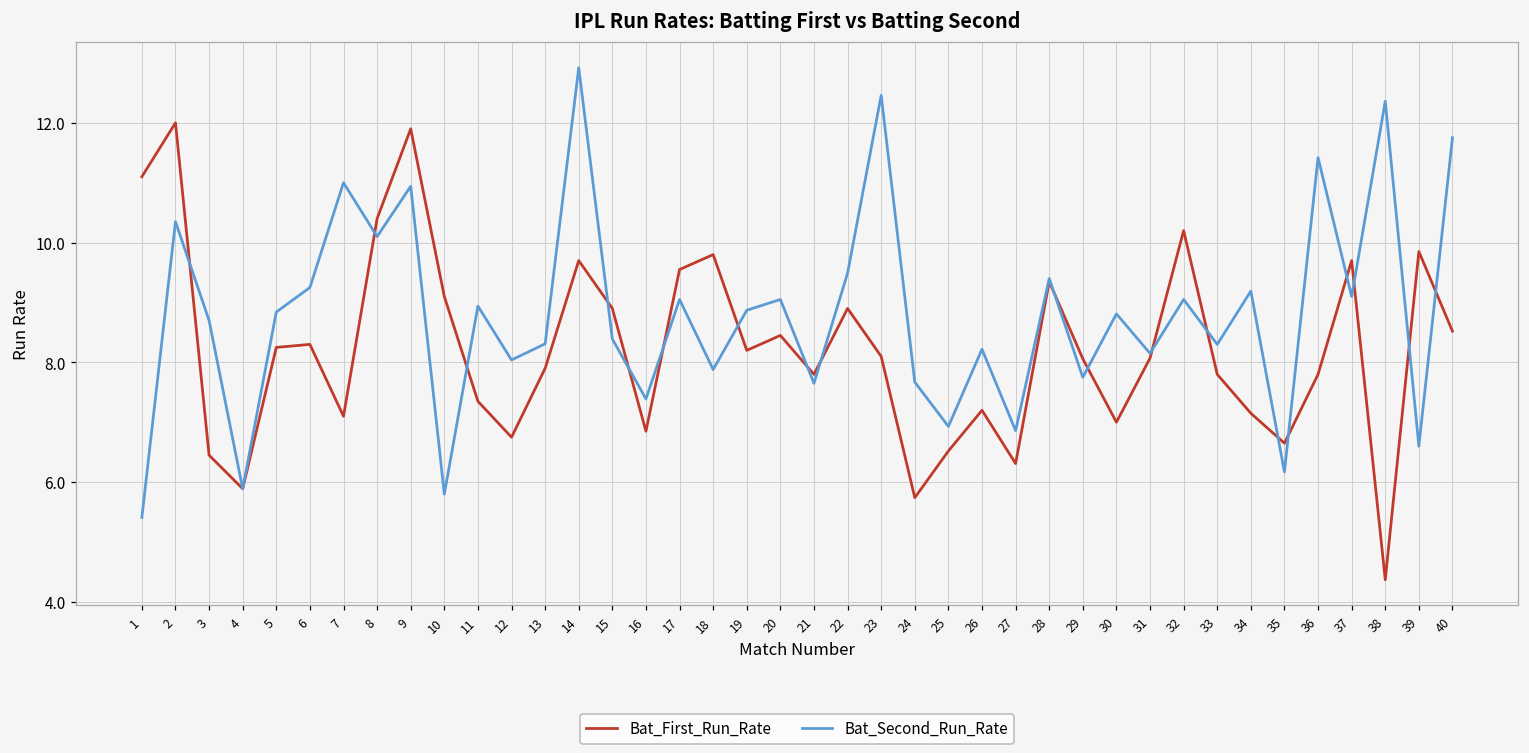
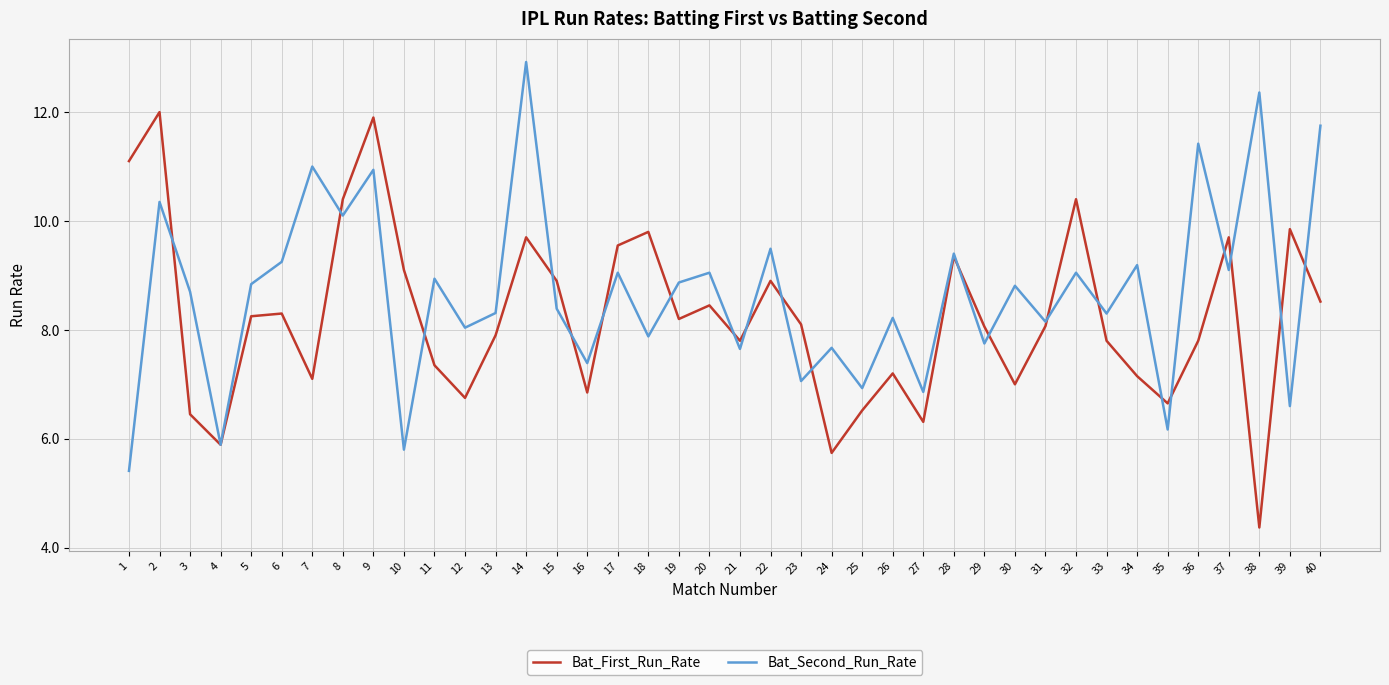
Bat_Second_Run_Rate, 23: 12.5 -> 7.1
Bat_First_Run_Rate, 32: 10.2 -> 10.4
